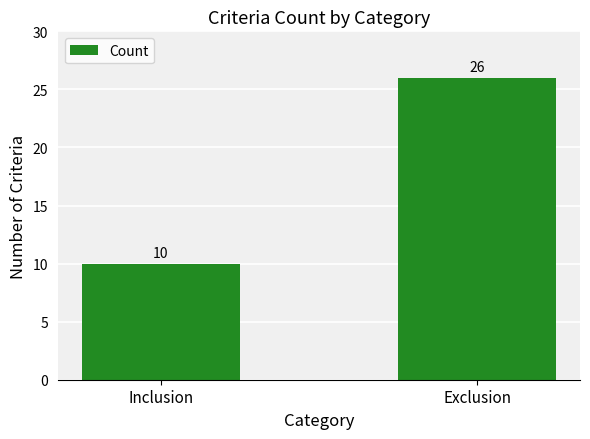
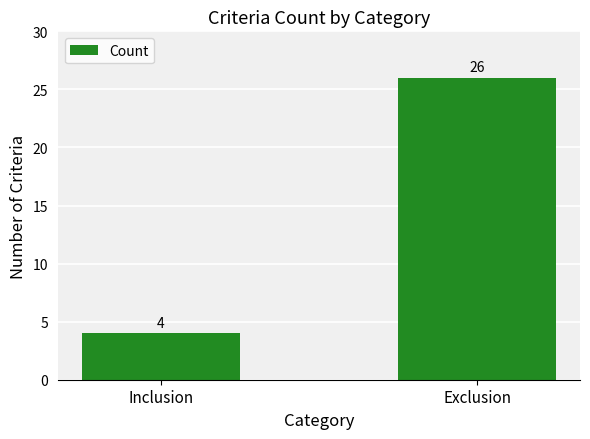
Inclusion: 10 -> 4
